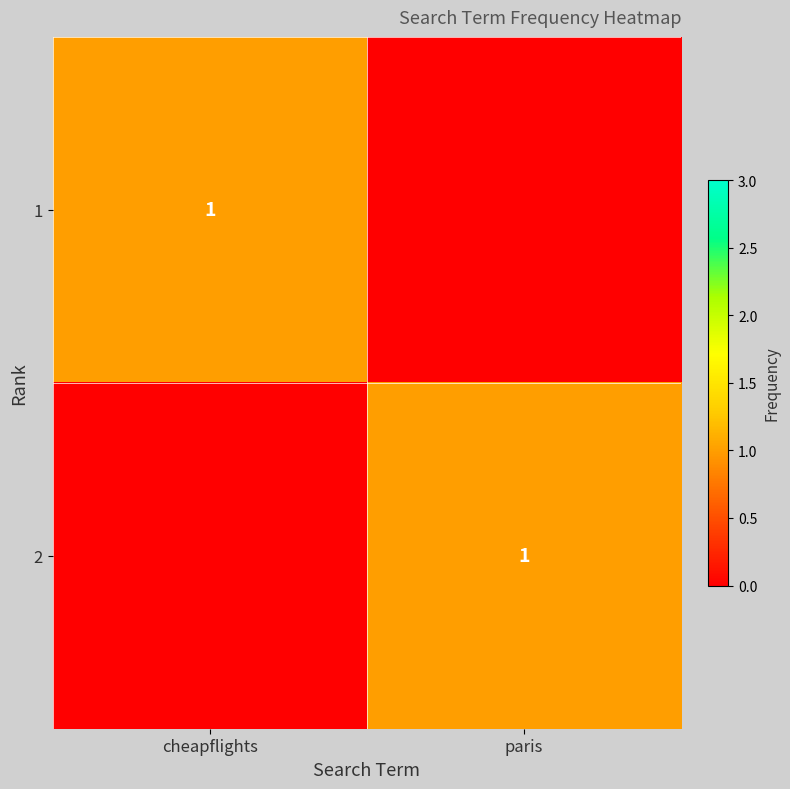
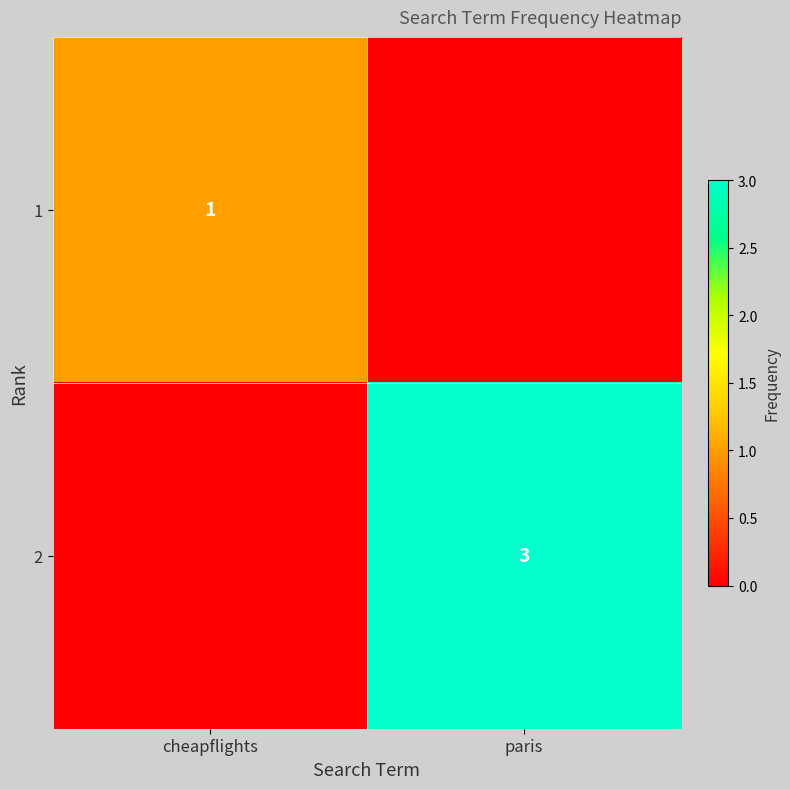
2, paris: 1 -> 3
